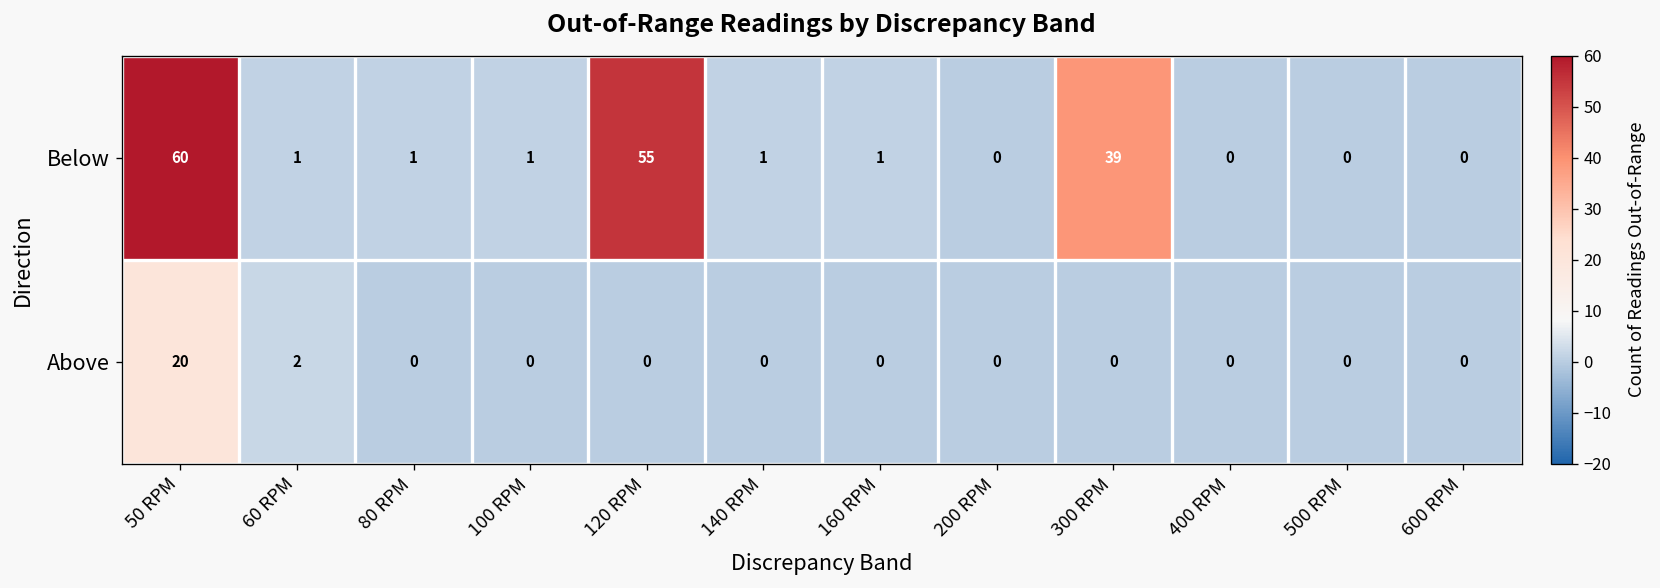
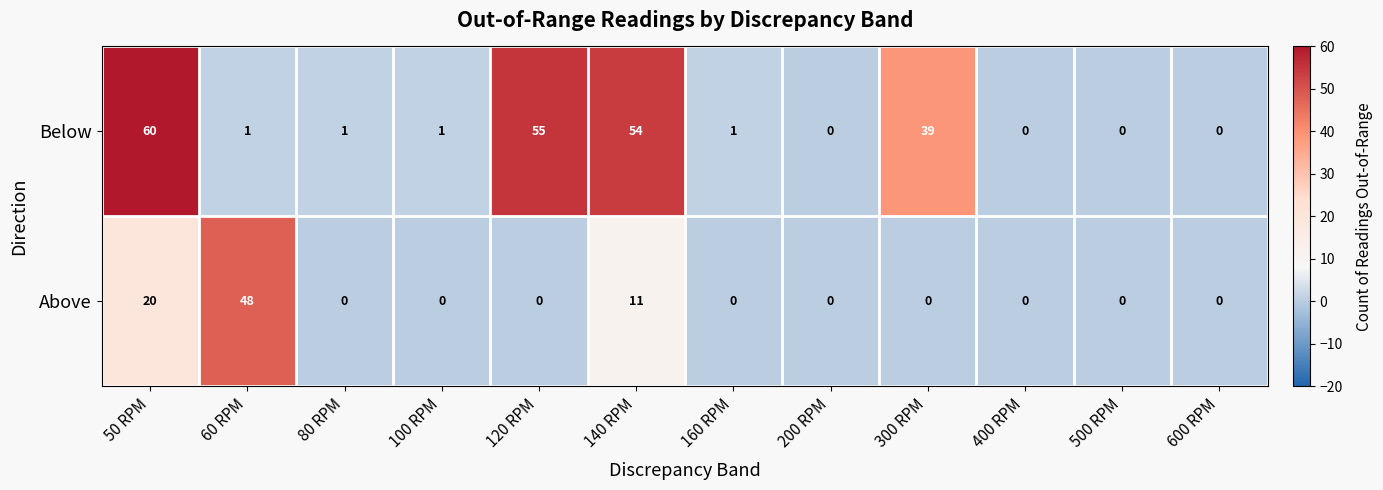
Below, 140 RPM: 1 -> 54
Above, 60 RPM: 2 -> 48
Above, 140 RPM: 0 -> 11
